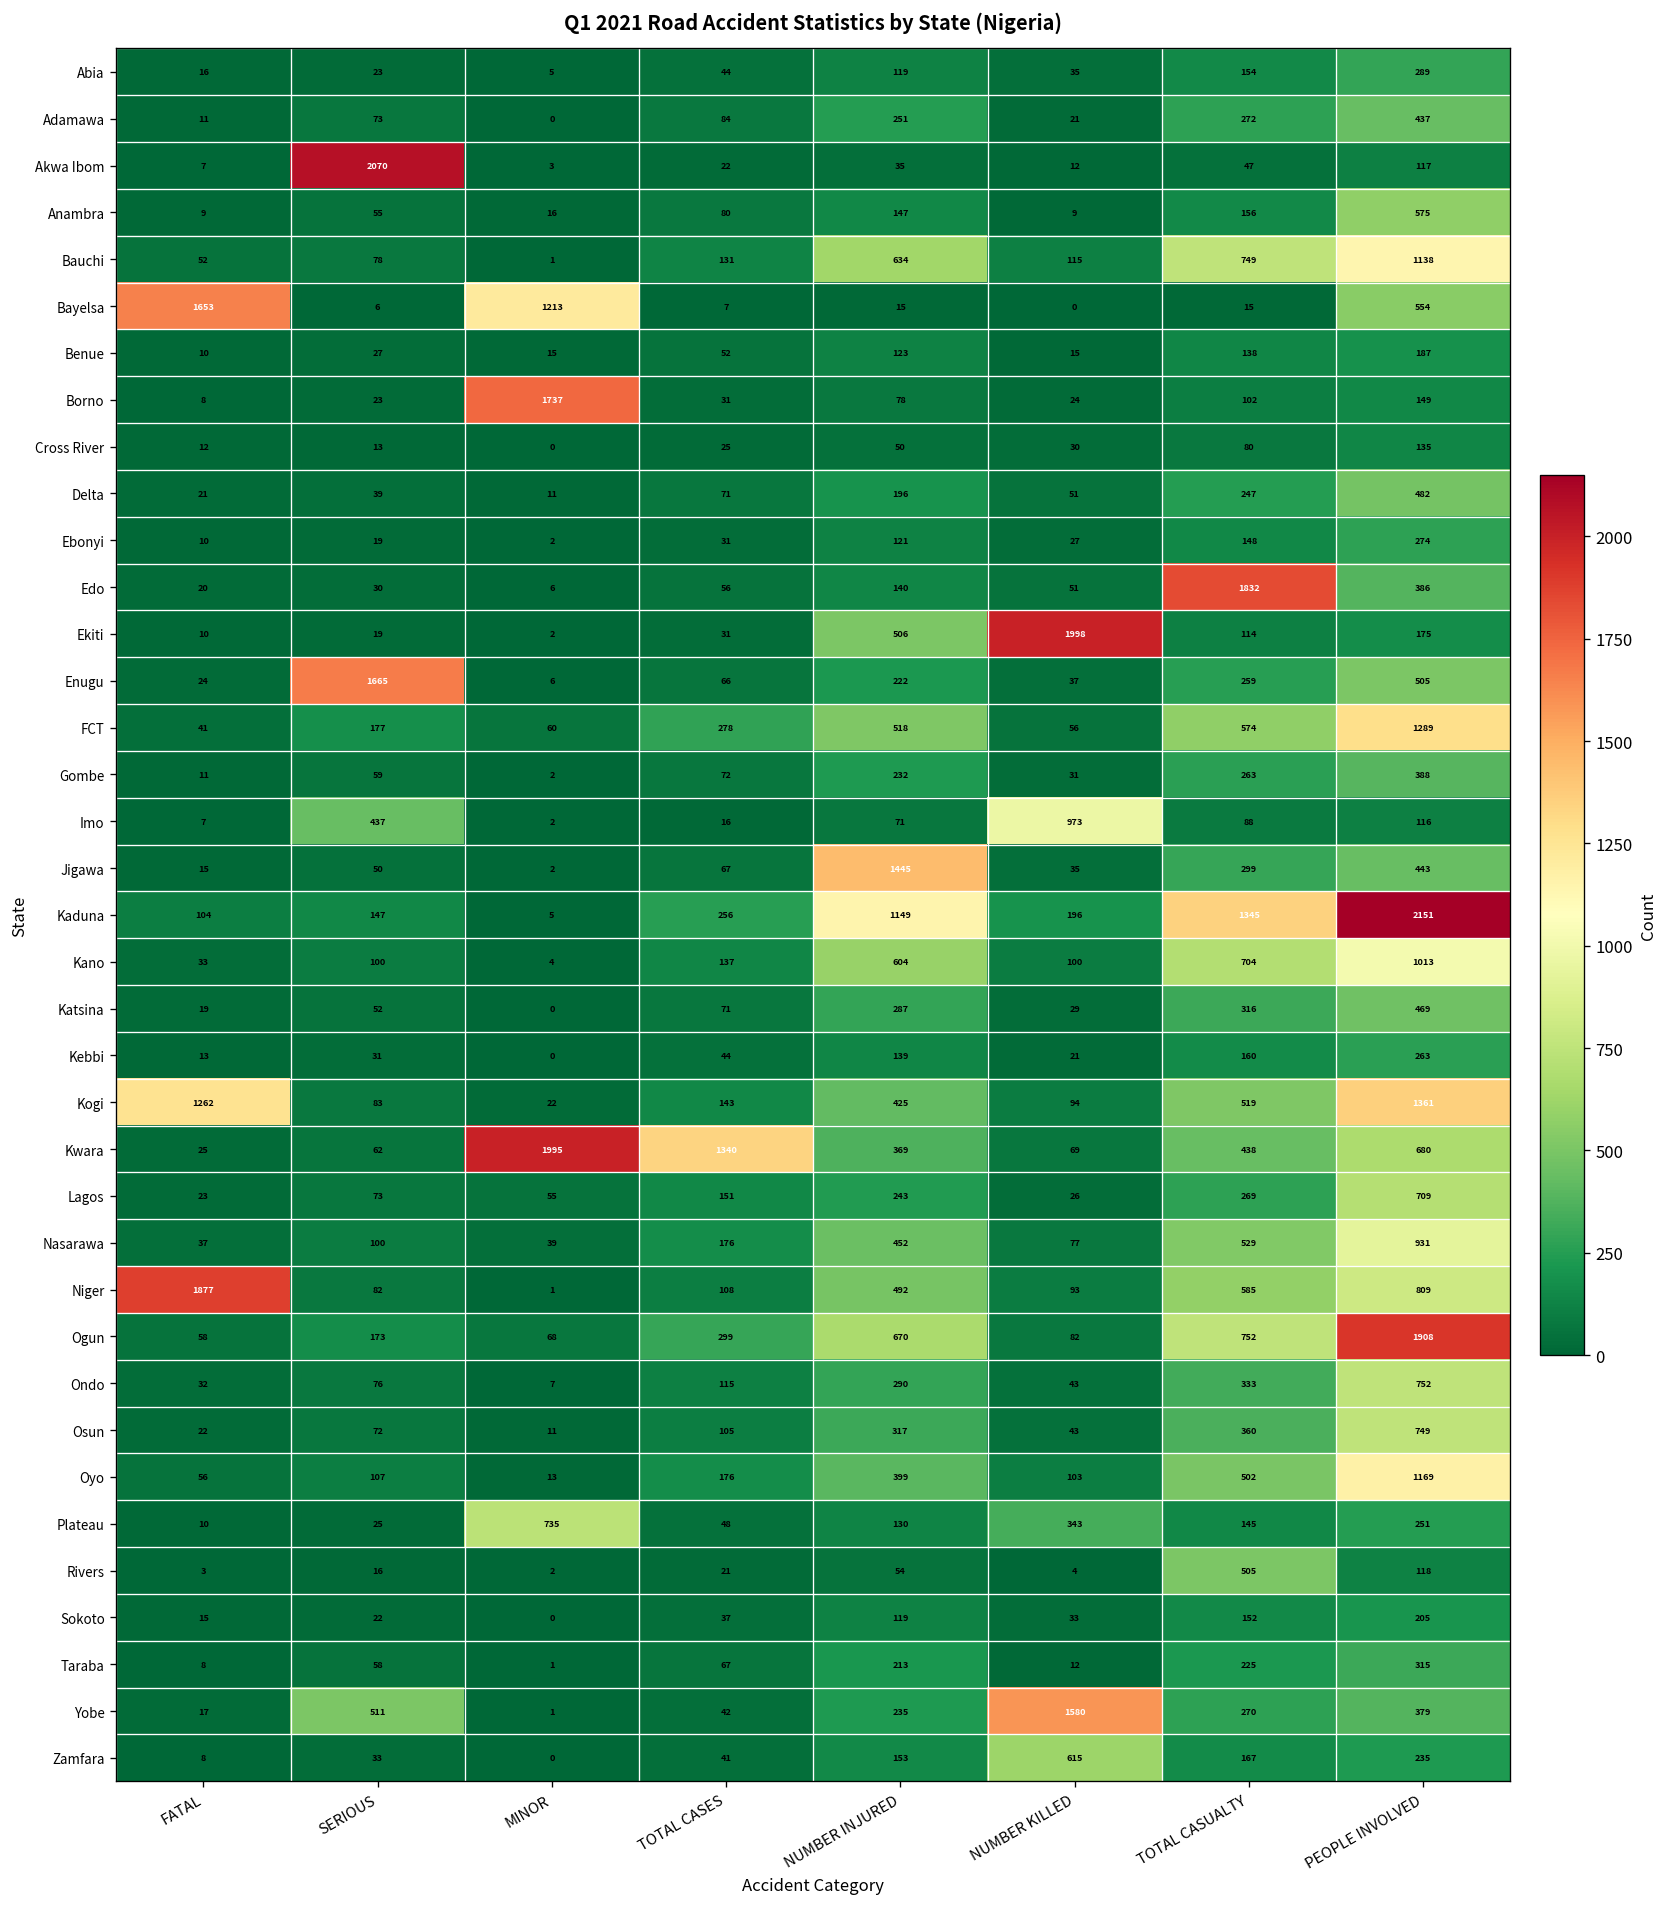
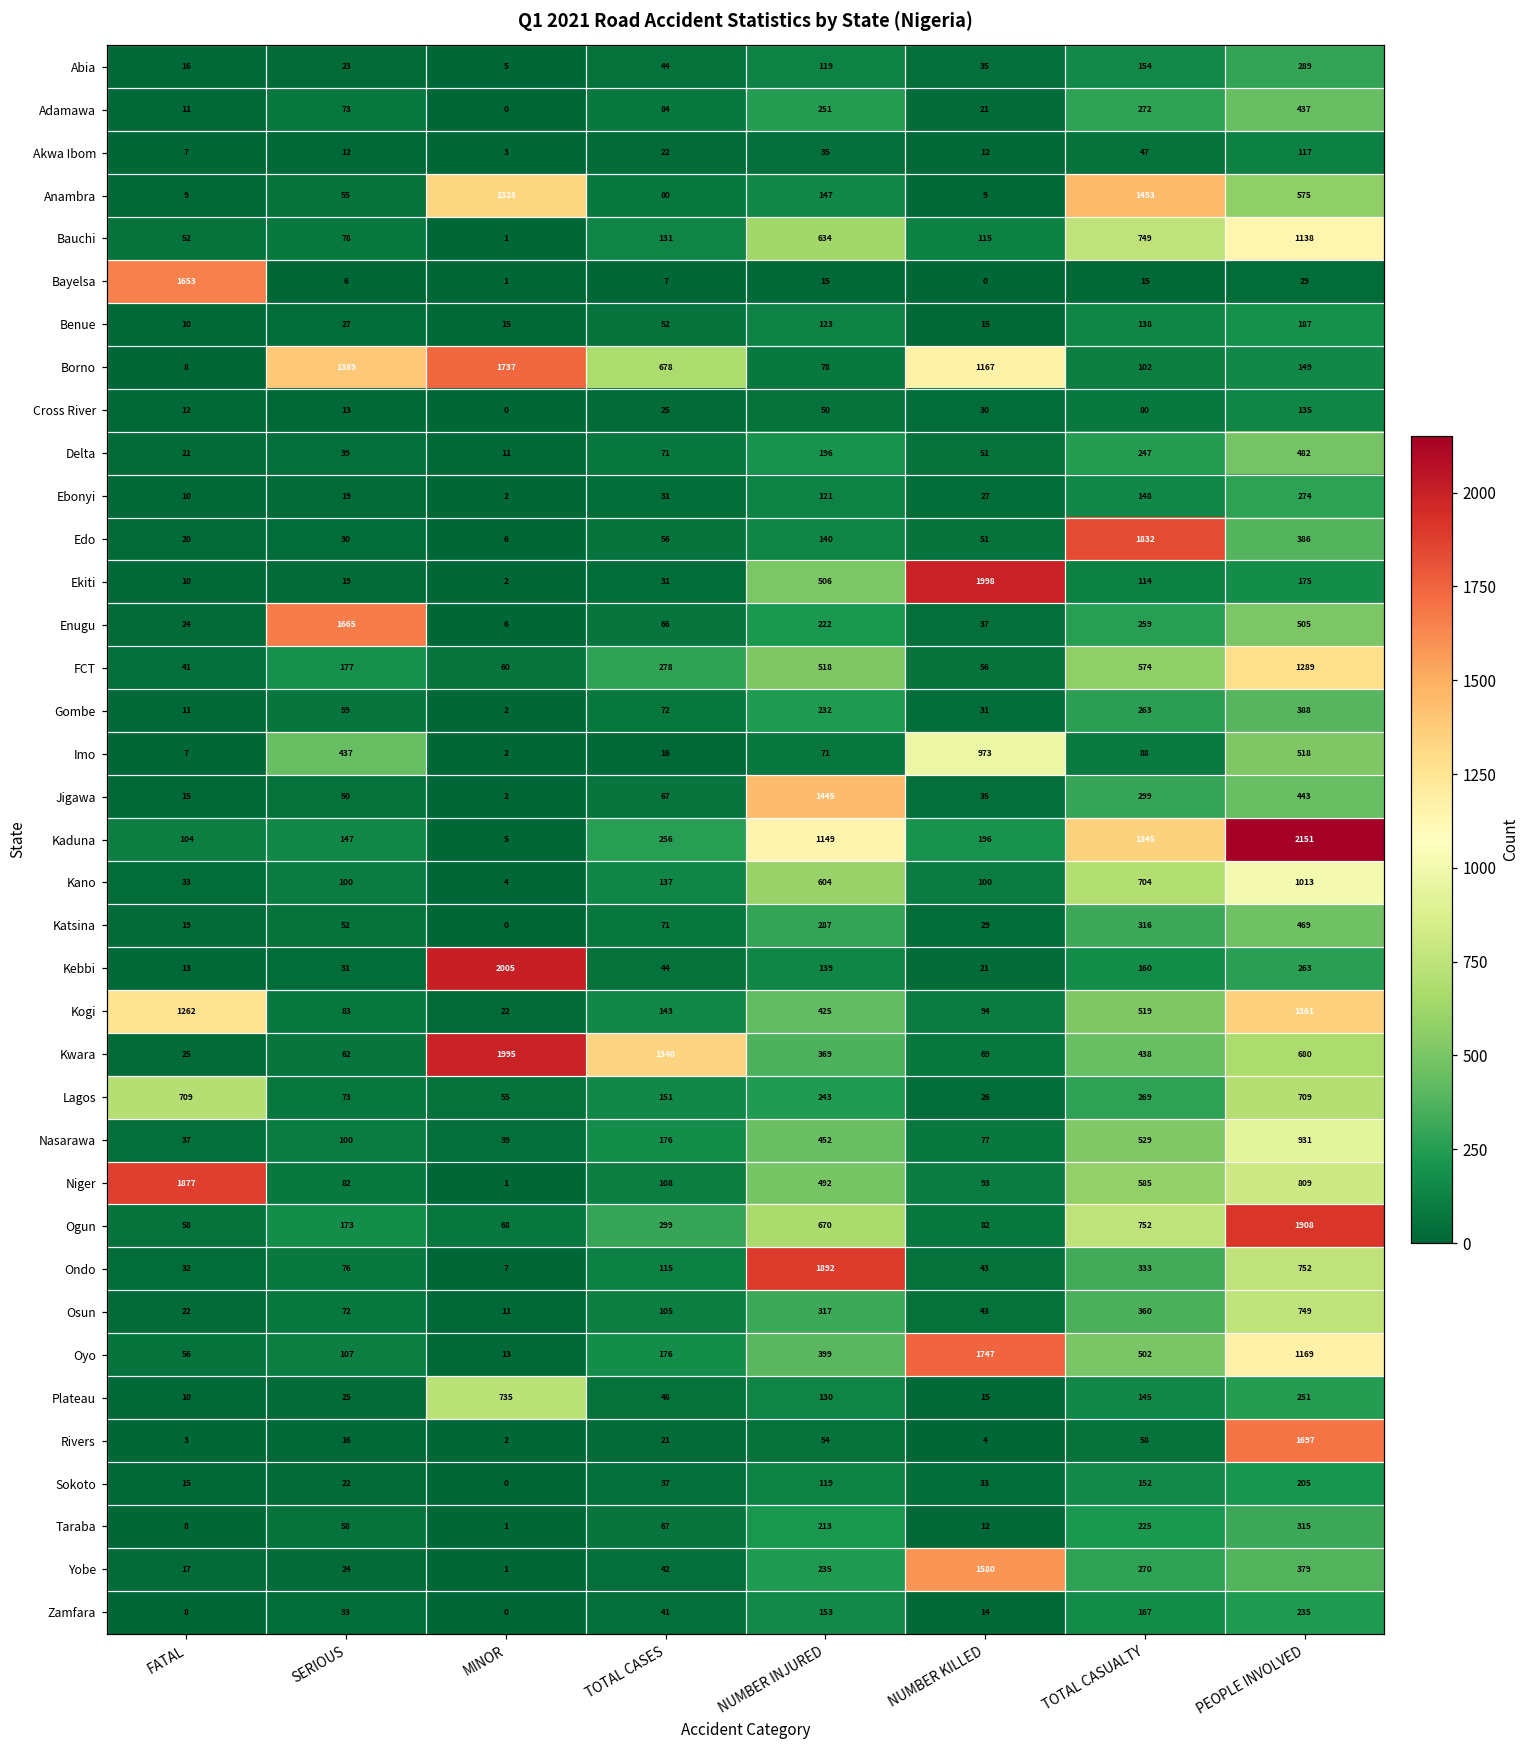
Akwa Ibom, SERIOUS: 2070 -> 12
Anambra, MINOR: 16 -> 1328
Anambra, TOTAL CASUALTY: 156 -> 1453
Bayelsa, MINOR: 1213 -> 1
Bayelsa, PEOPLE INVOLVED: 554 -> 29
Borno, SERIOUS: 23 -> 1389
Borno, TOTAL CASES: 31 -> 678
Borno, NUMBER KILLED: 24 -> 1167
Imo, PEOPLE INVOLVED: 116 -> 518
Kebbi, MINOR: 0 -> 2005
Lagos, FATAL: 23 -> 709
Ondo, NUMBER INJURED: 290 -> 1892
Oyo, NUMBER KILLED: 103 -> 1747
Plateau, NUMBER KILLED: 343 -> 15
Rivers, TOTAL CASUALTY: 505 -> 58
Rivers, PEOPLE INVOLVED: 118 -> 1697
Yobe, SERIOUS: 511 -> 24
Zamfara, NUMBER KILLED: 615 -> 14
